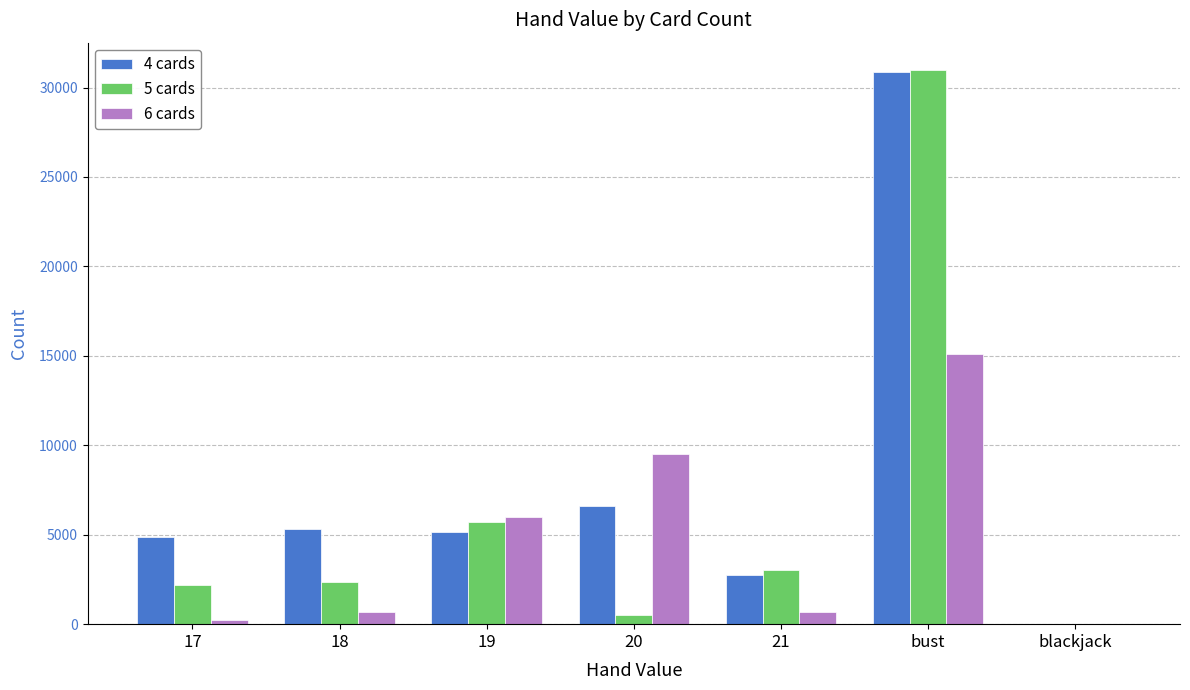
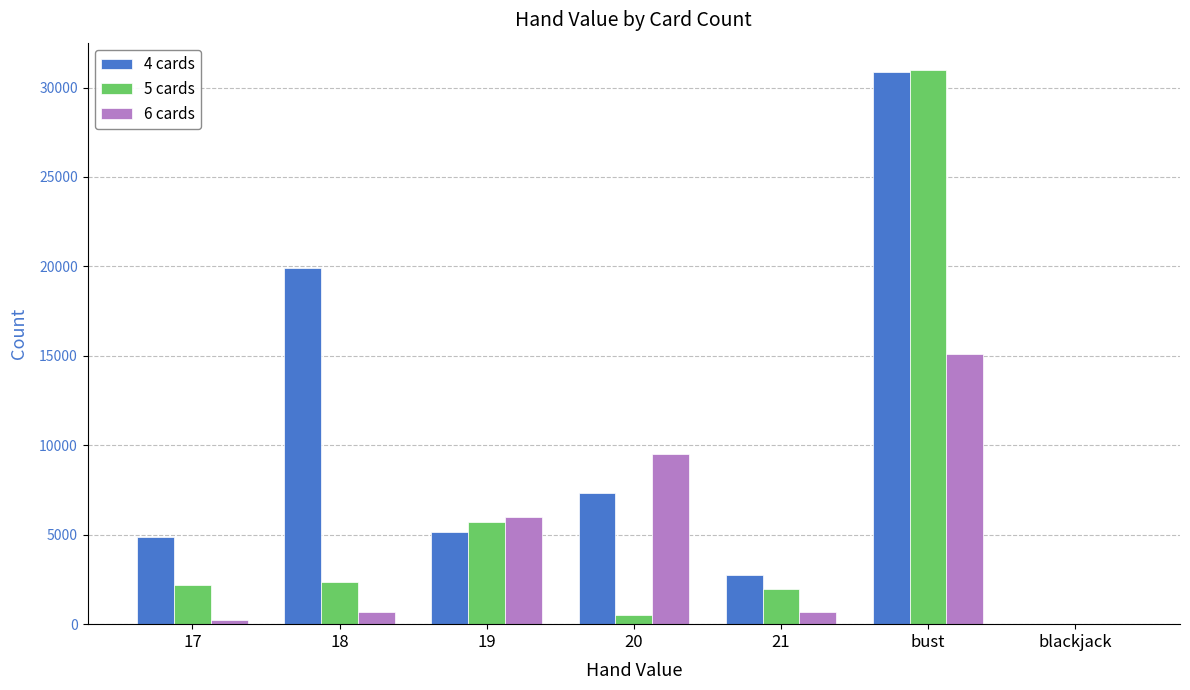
4 cards, 18: 5300 -> 19900
4 cards, 20: 6600 -> 7400
5 cards, 21: 3100 -> 2000
